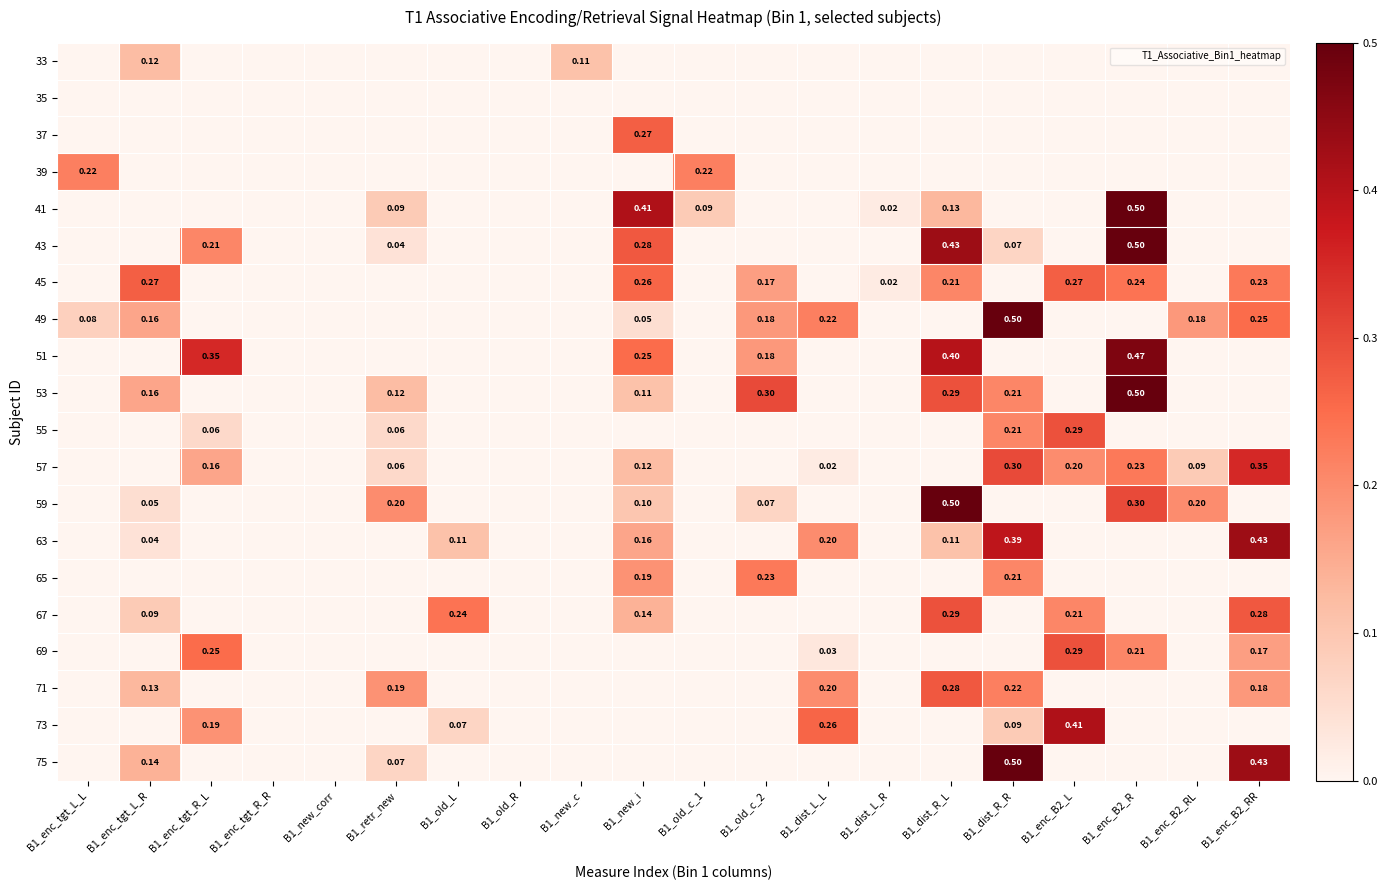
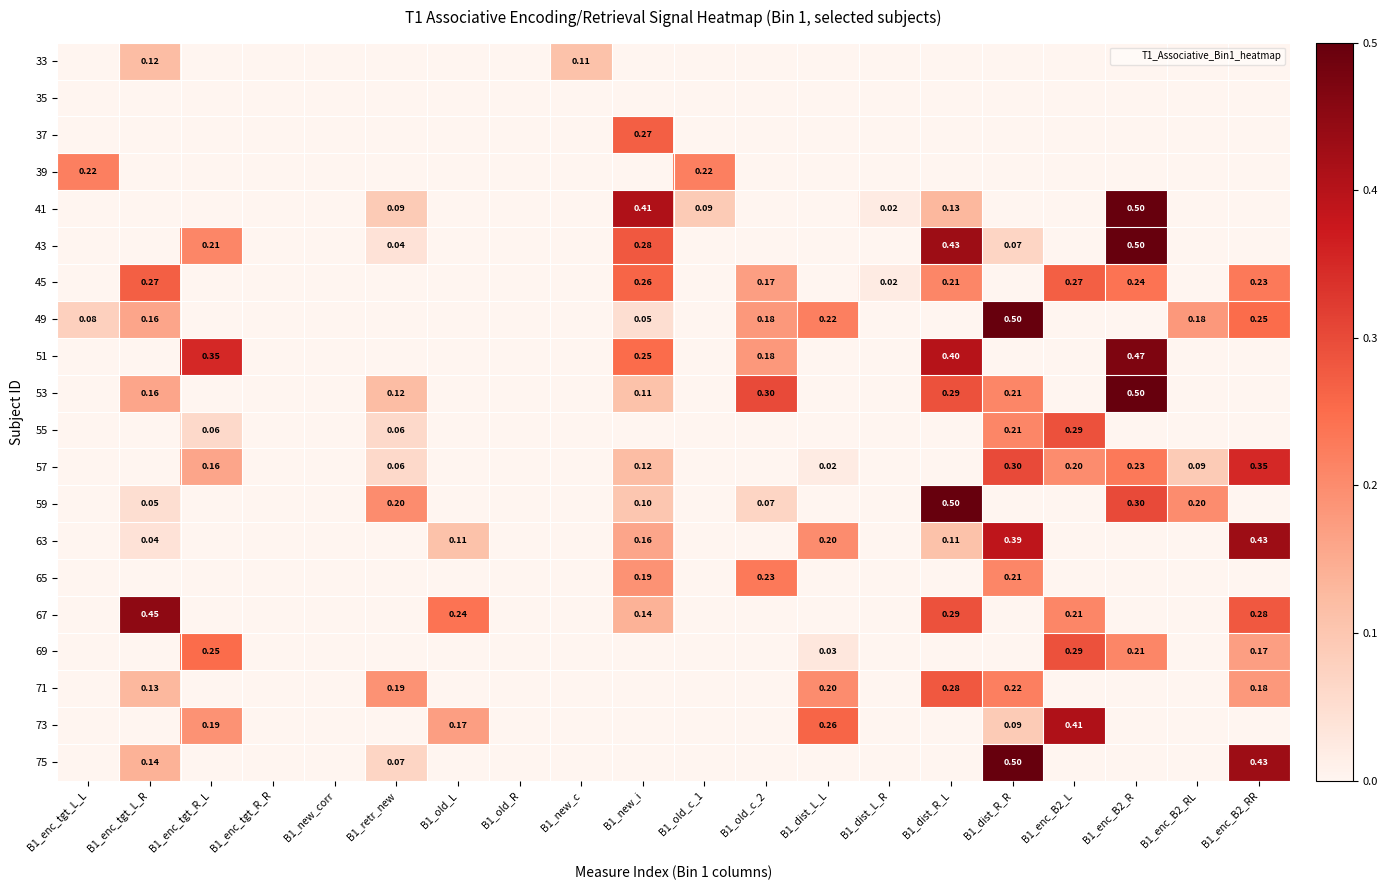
67, B1_enc_tgt_L_R: 0.09 -> 0.45
73, B1_old_L: 0.07 -> 0.17
